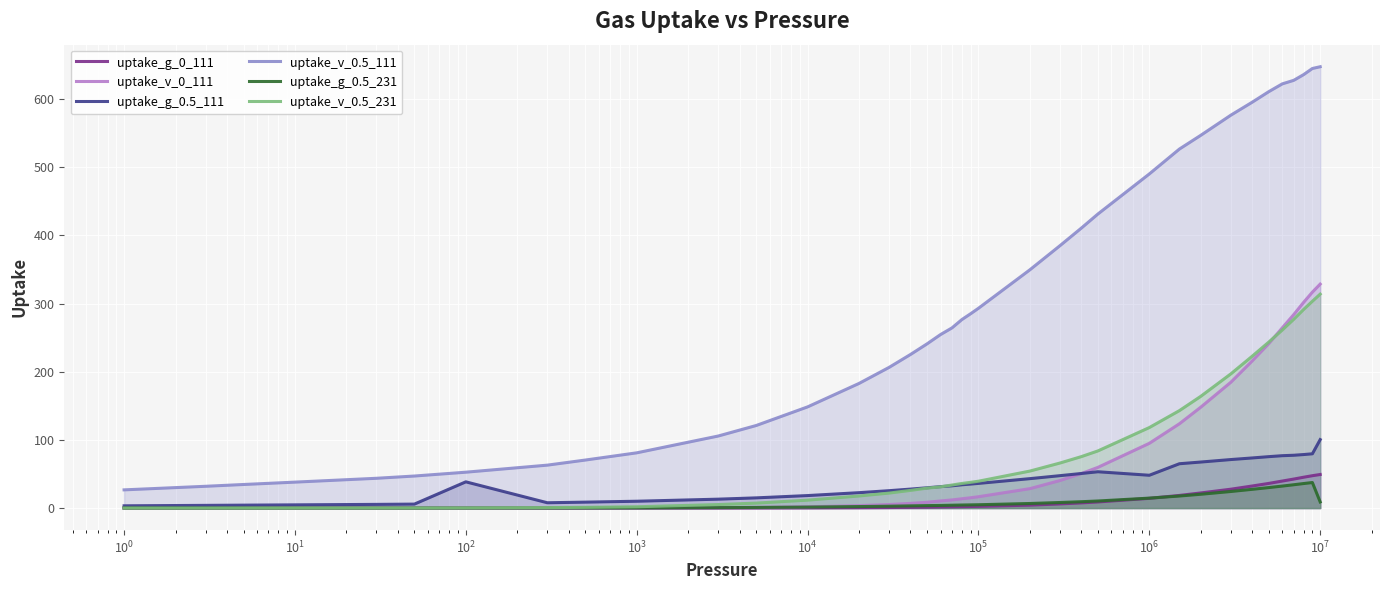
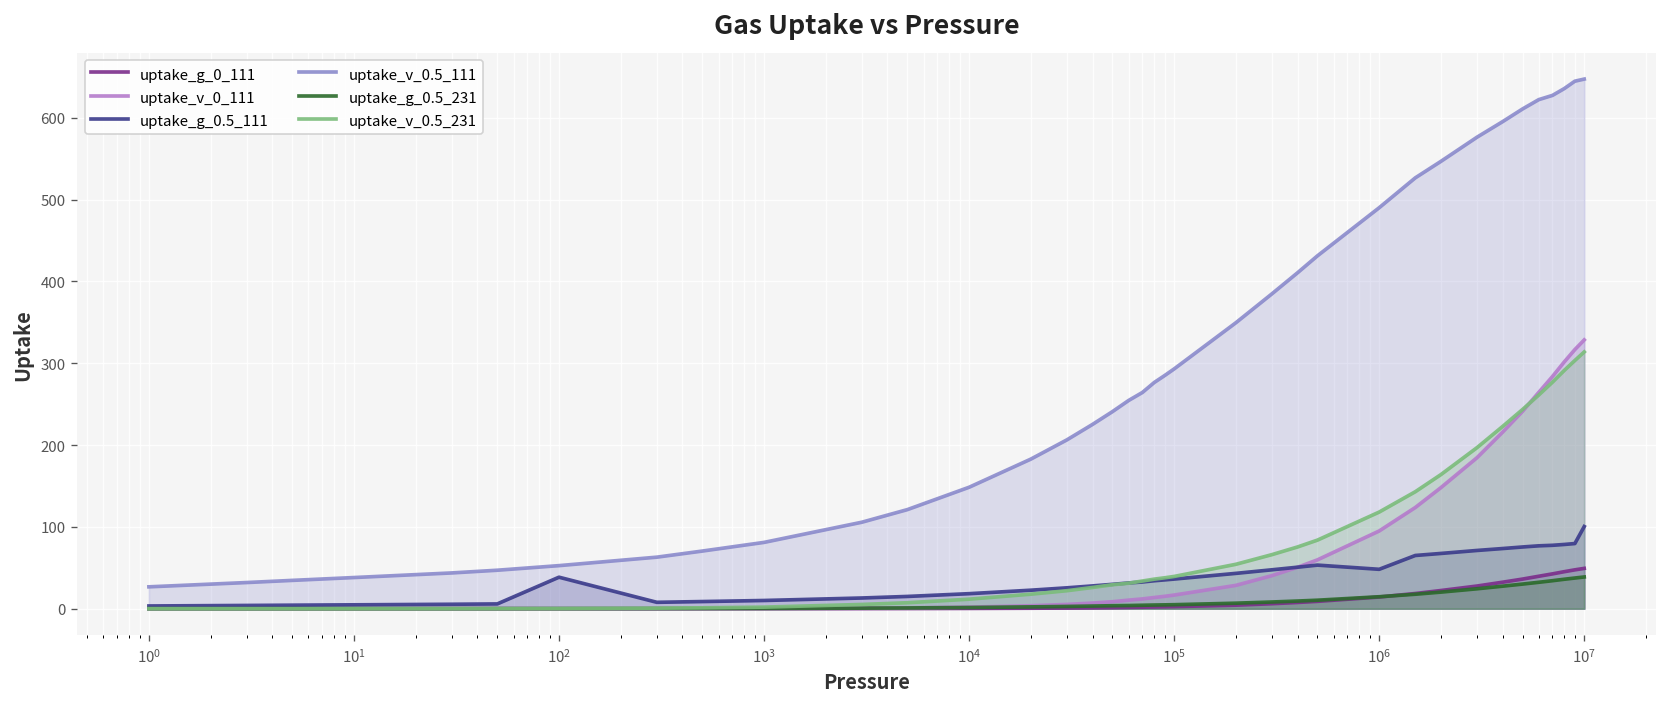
uptake_g_0.5_231, 10^7: 10 -> 40
